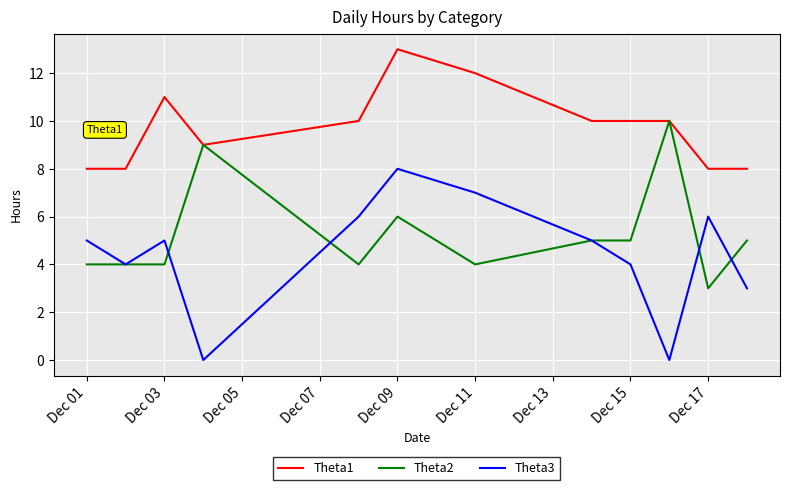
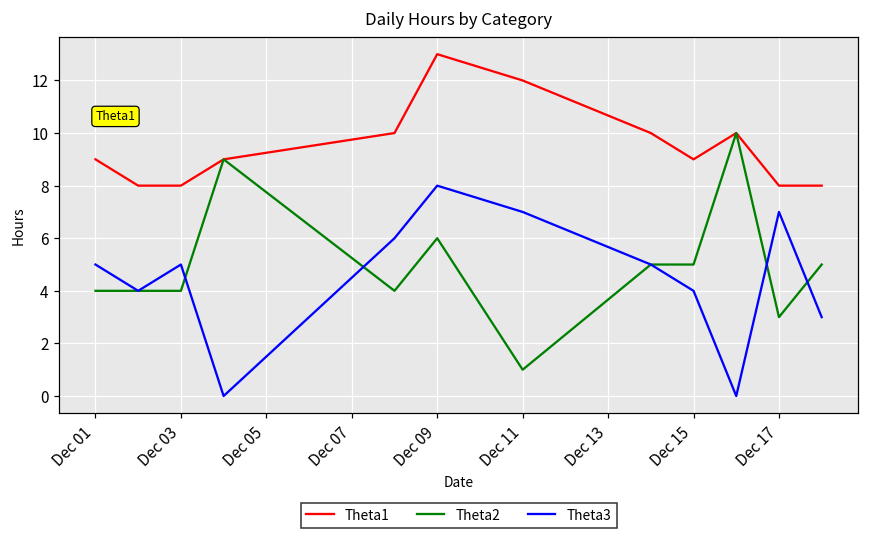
Theta1, Dec 01: 8 -> 9
Theta1, Dec 03: 11 -> 8
Theta2, Dec 11: 4 -> 1
Theta1, Dec 15: 10 -> 9
Theta3, Dec 17: 6 -> 7
